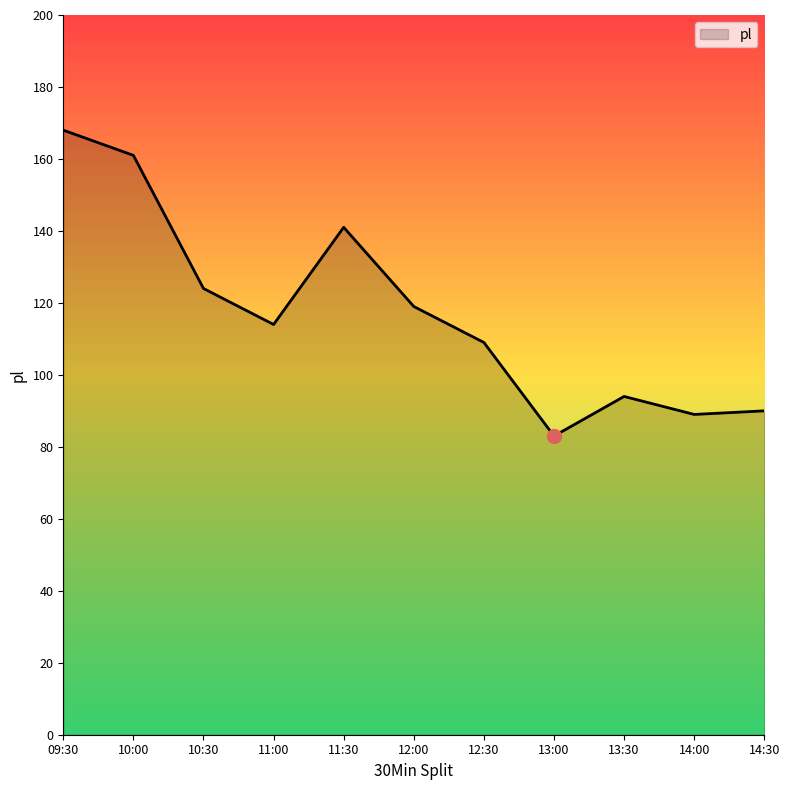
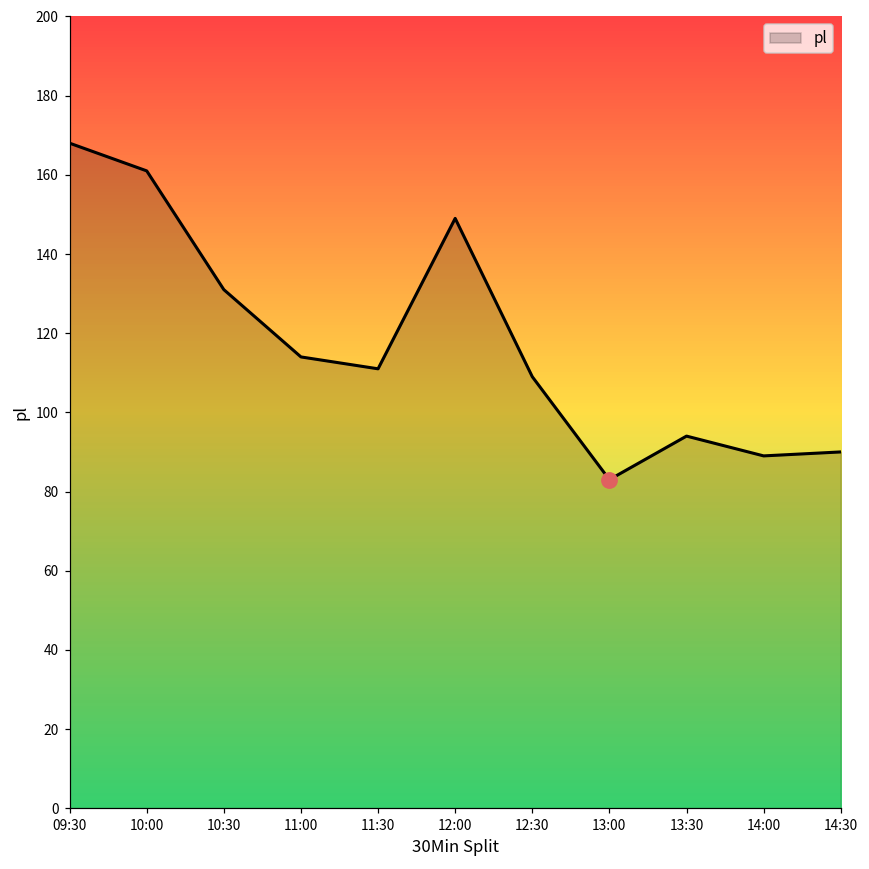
pl, 10:30: 124 -> 131
pl, 11:30: 141 -> 111
pl, 12:00: 119 -> 149
